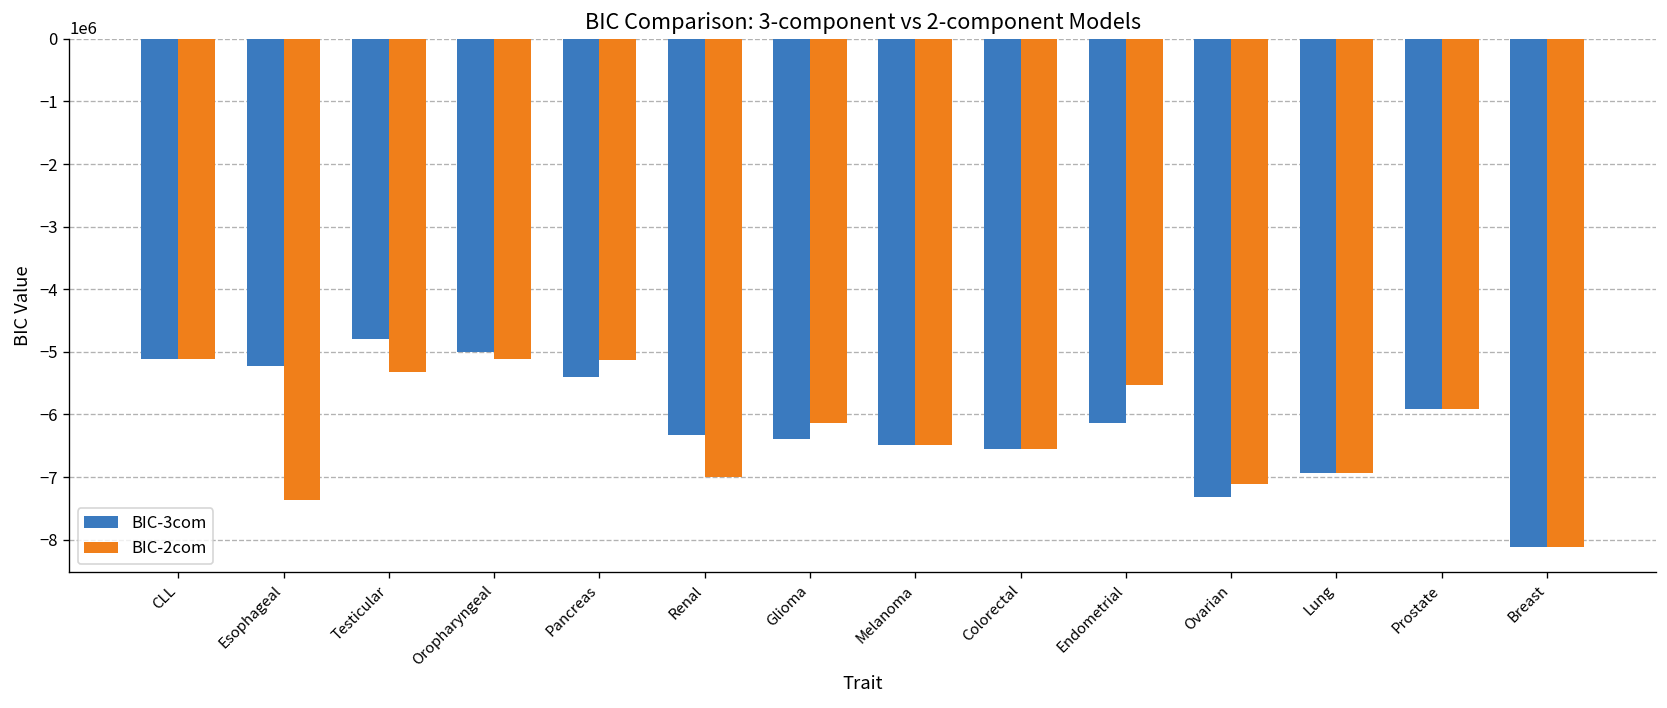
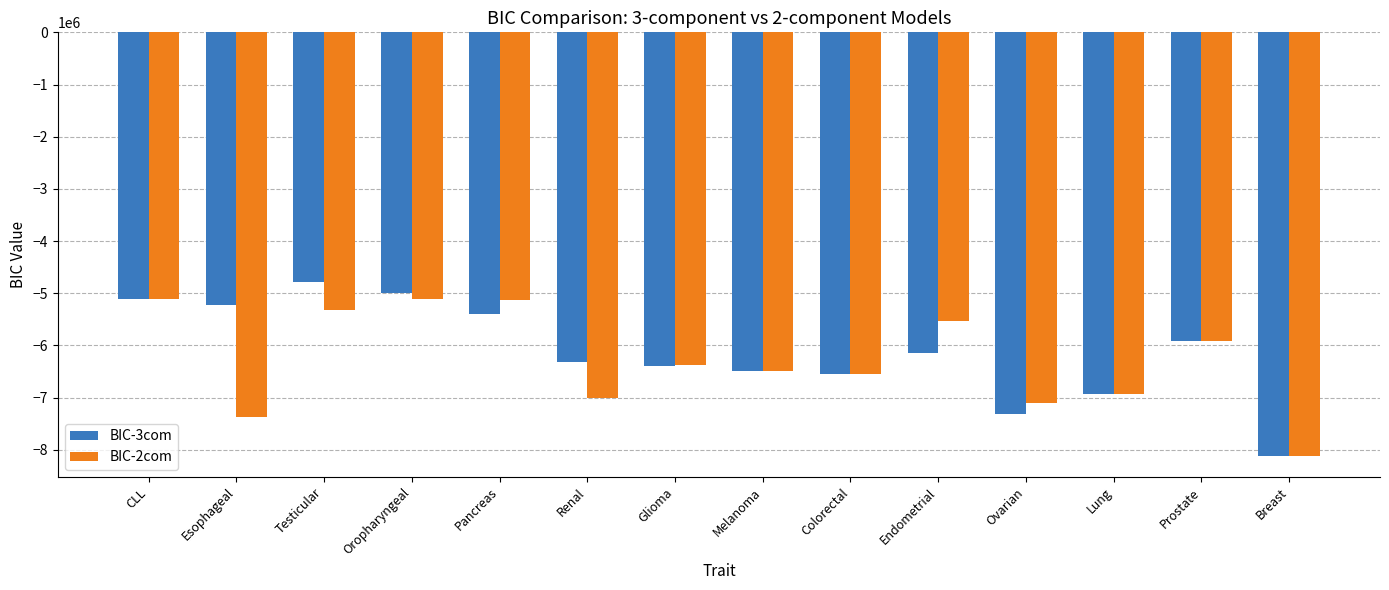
BIC-2com, Glioma: -6100000 -> -6400000
